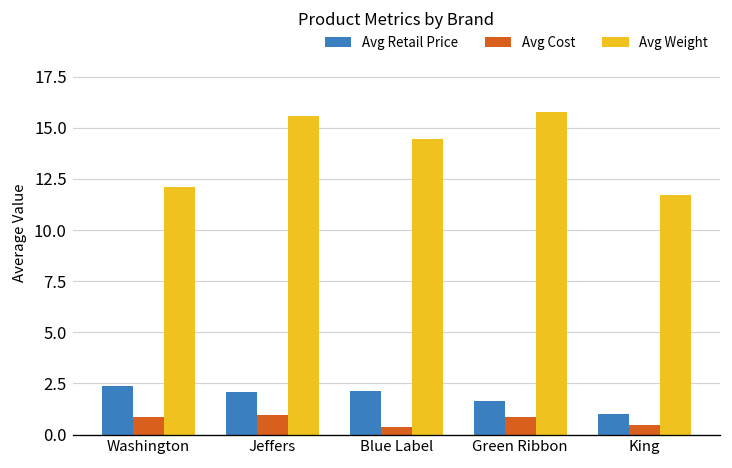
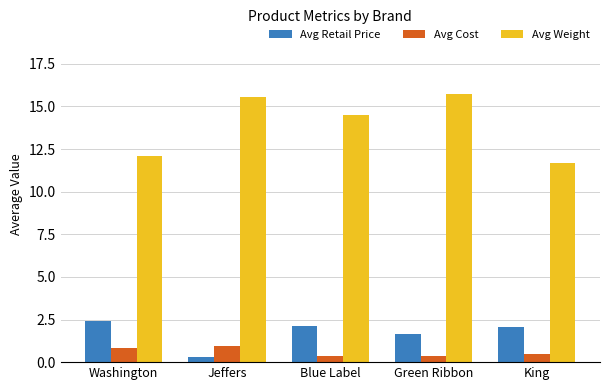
Avg Retail Price, Jeffers: 2.1 -> 0.3
Avg Cost, Green Ribbon: 0.9 -> 0.3
Avg Retail Price, King: 1.0 -> 2.1
